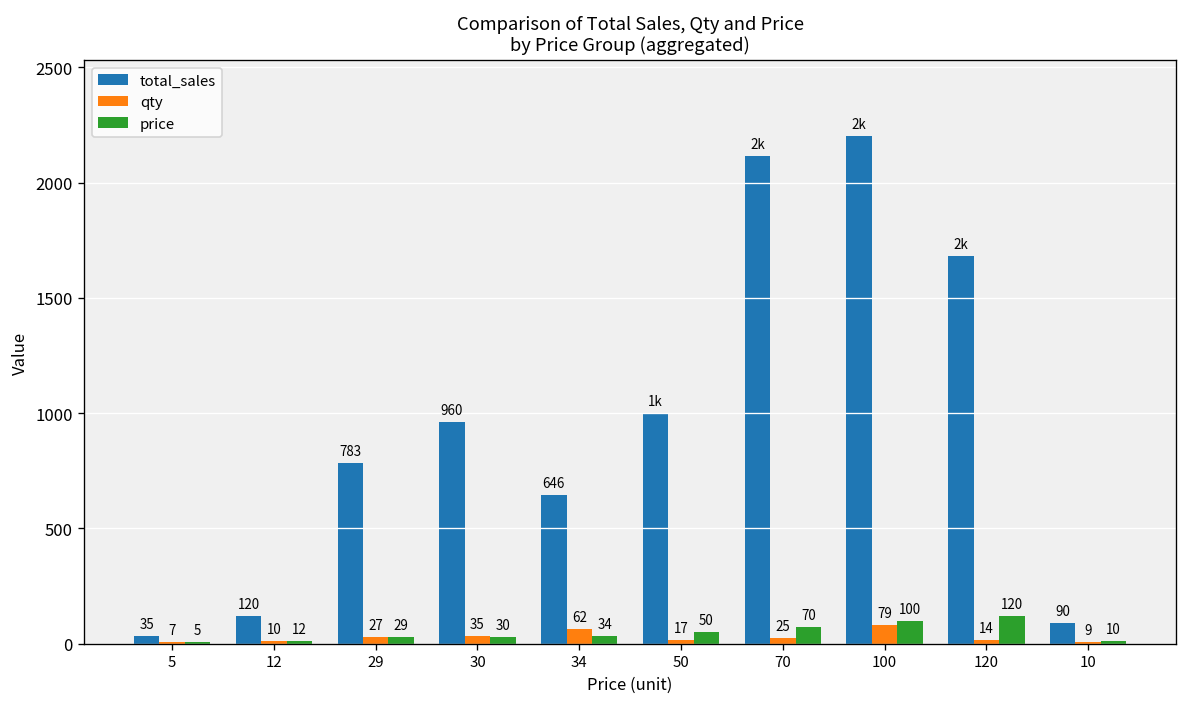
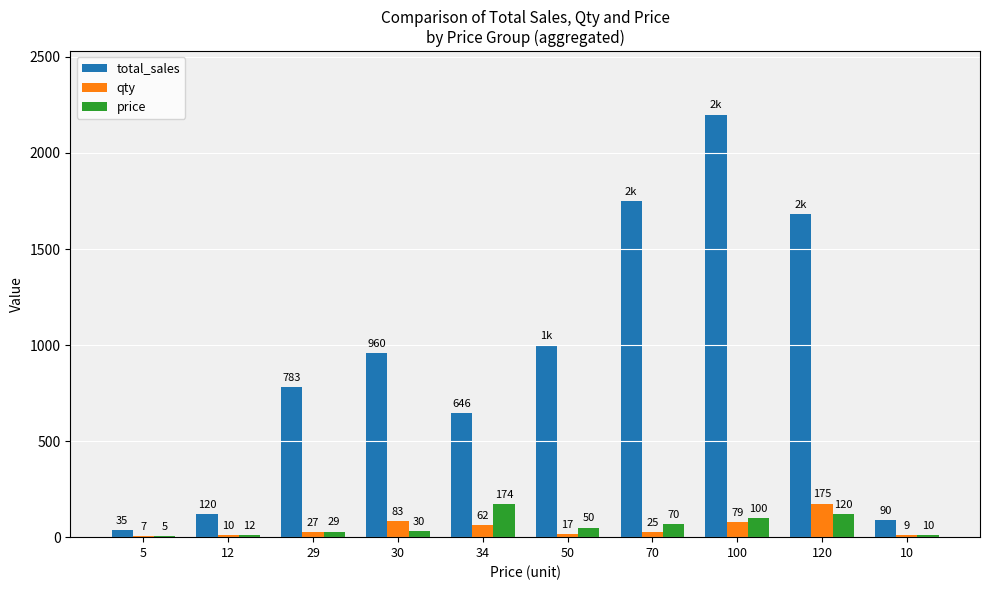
qty, 30: 35 -> 83
price, 34: 34 -> 174
total_sales, 70: 2120 -> 1750
qty, 120: 14 -> 175
